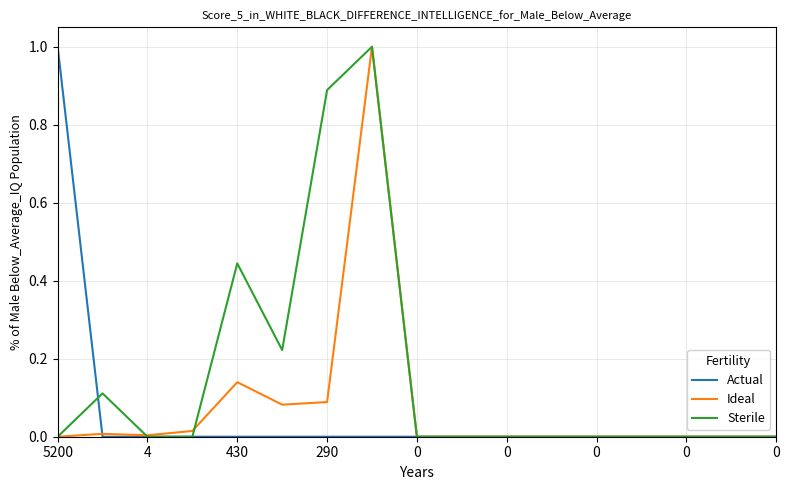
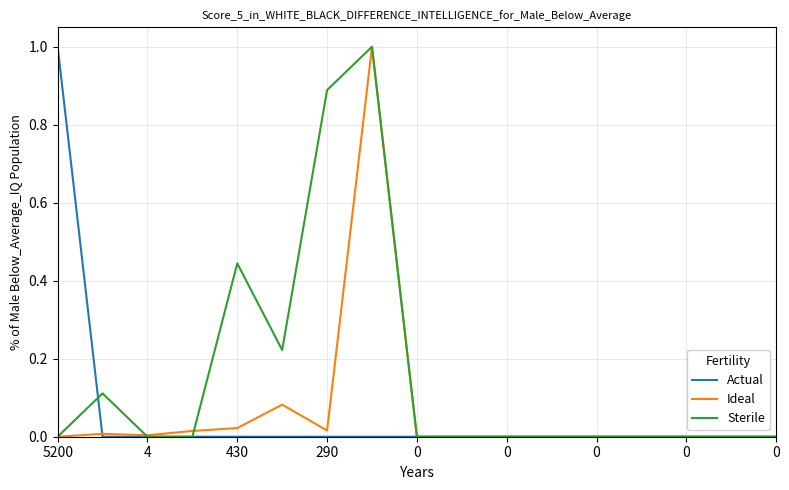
Ideal, 430: 0.14 -> 0.02
Ideal, 290: 0.09 -> 0.02
